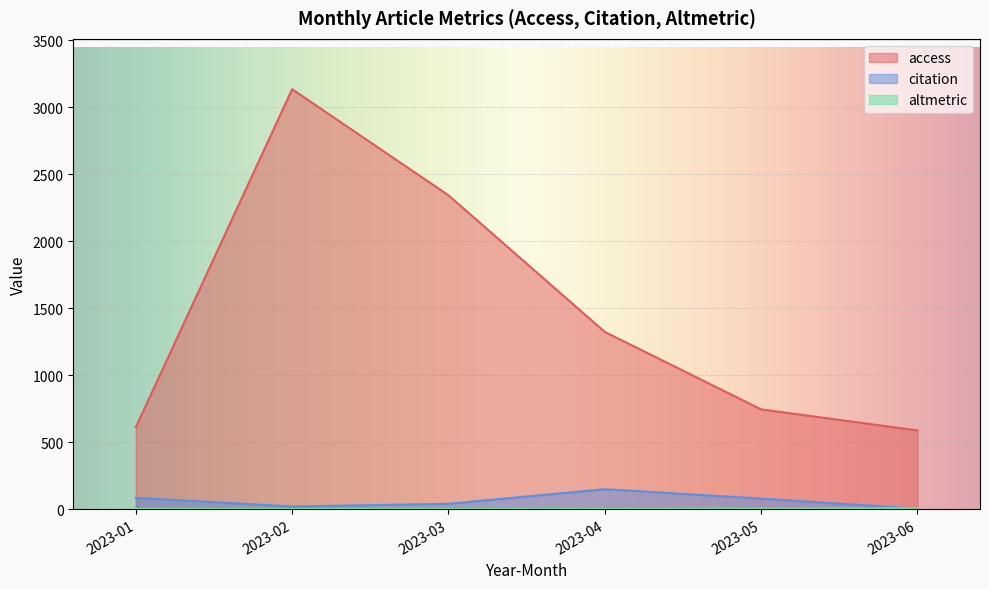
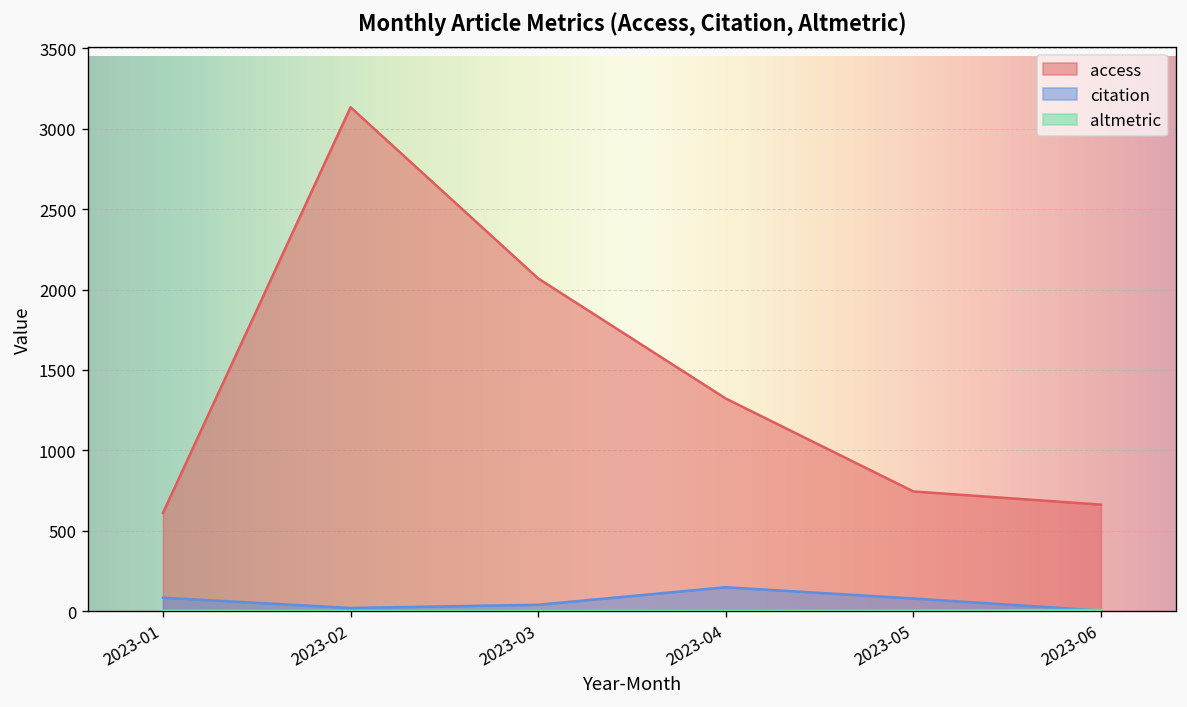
access, 2023-03: 2340 -> 2070
access, 2023-06: 590 -> 660
